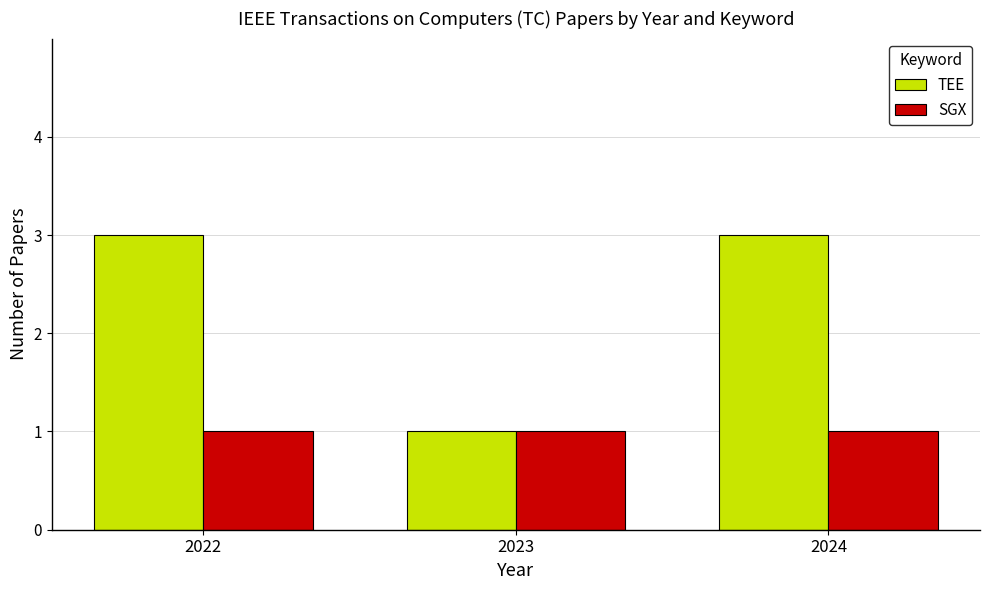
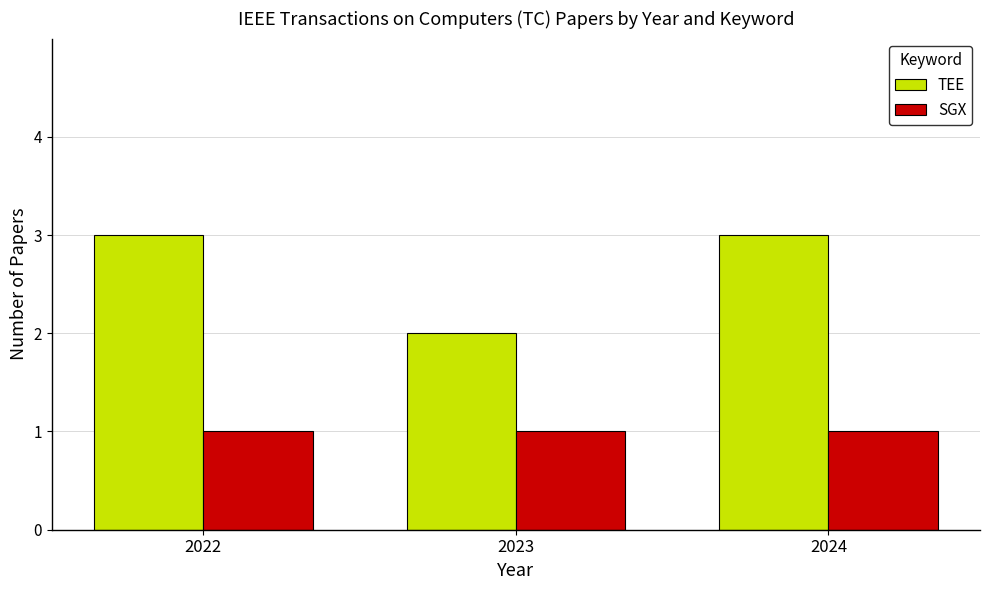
TEE, 2023: 1 -> 2
